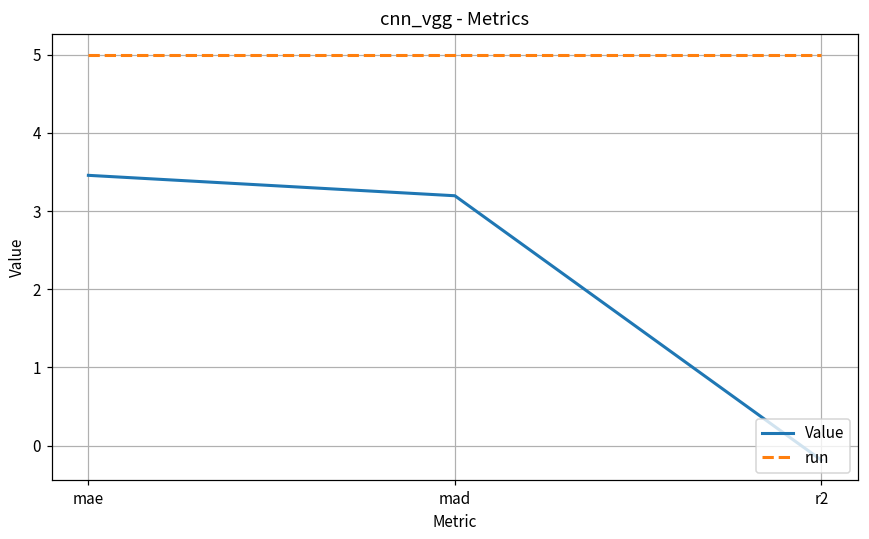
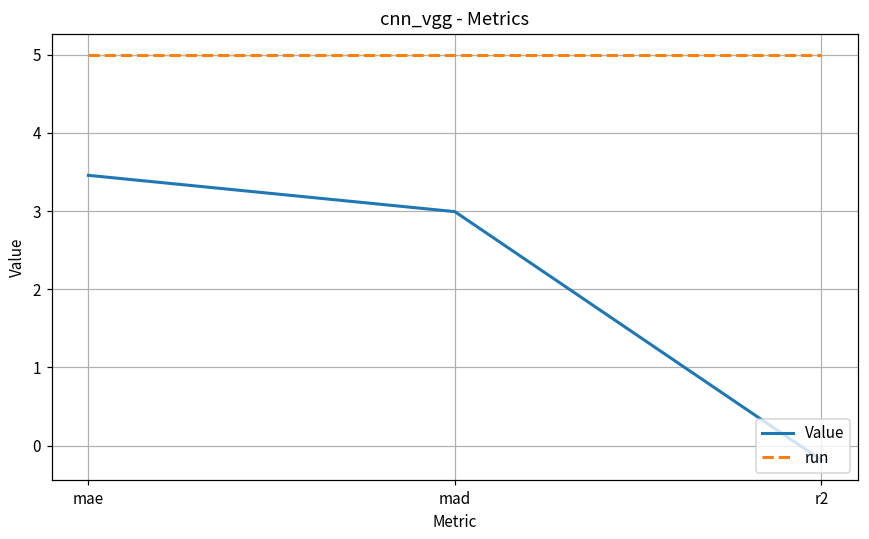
Value, mad: 3.2 -> 3.0
